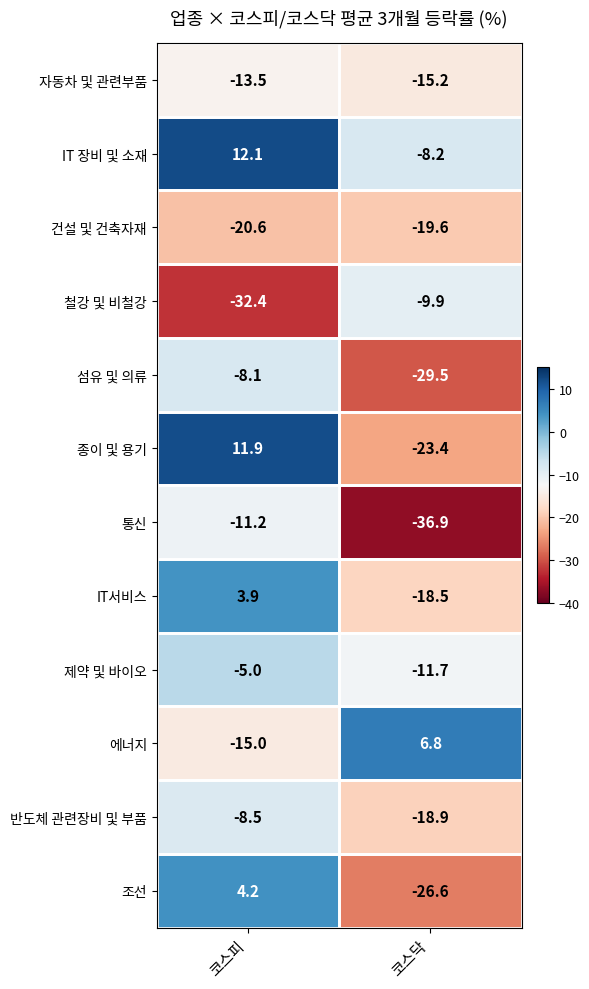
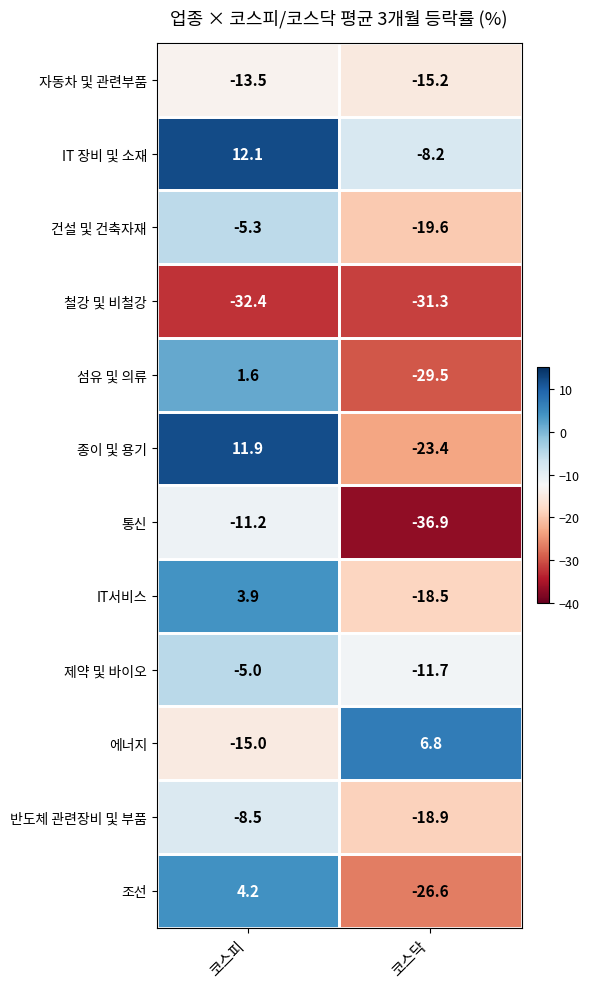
건설 및 건축자재, 코스피: -20.6 -> -5.3
철강 및 비철강, 코스닥: -9.9 -> -31.3
섬유 및 의류, 코스피: -8.1 -> 1.6
